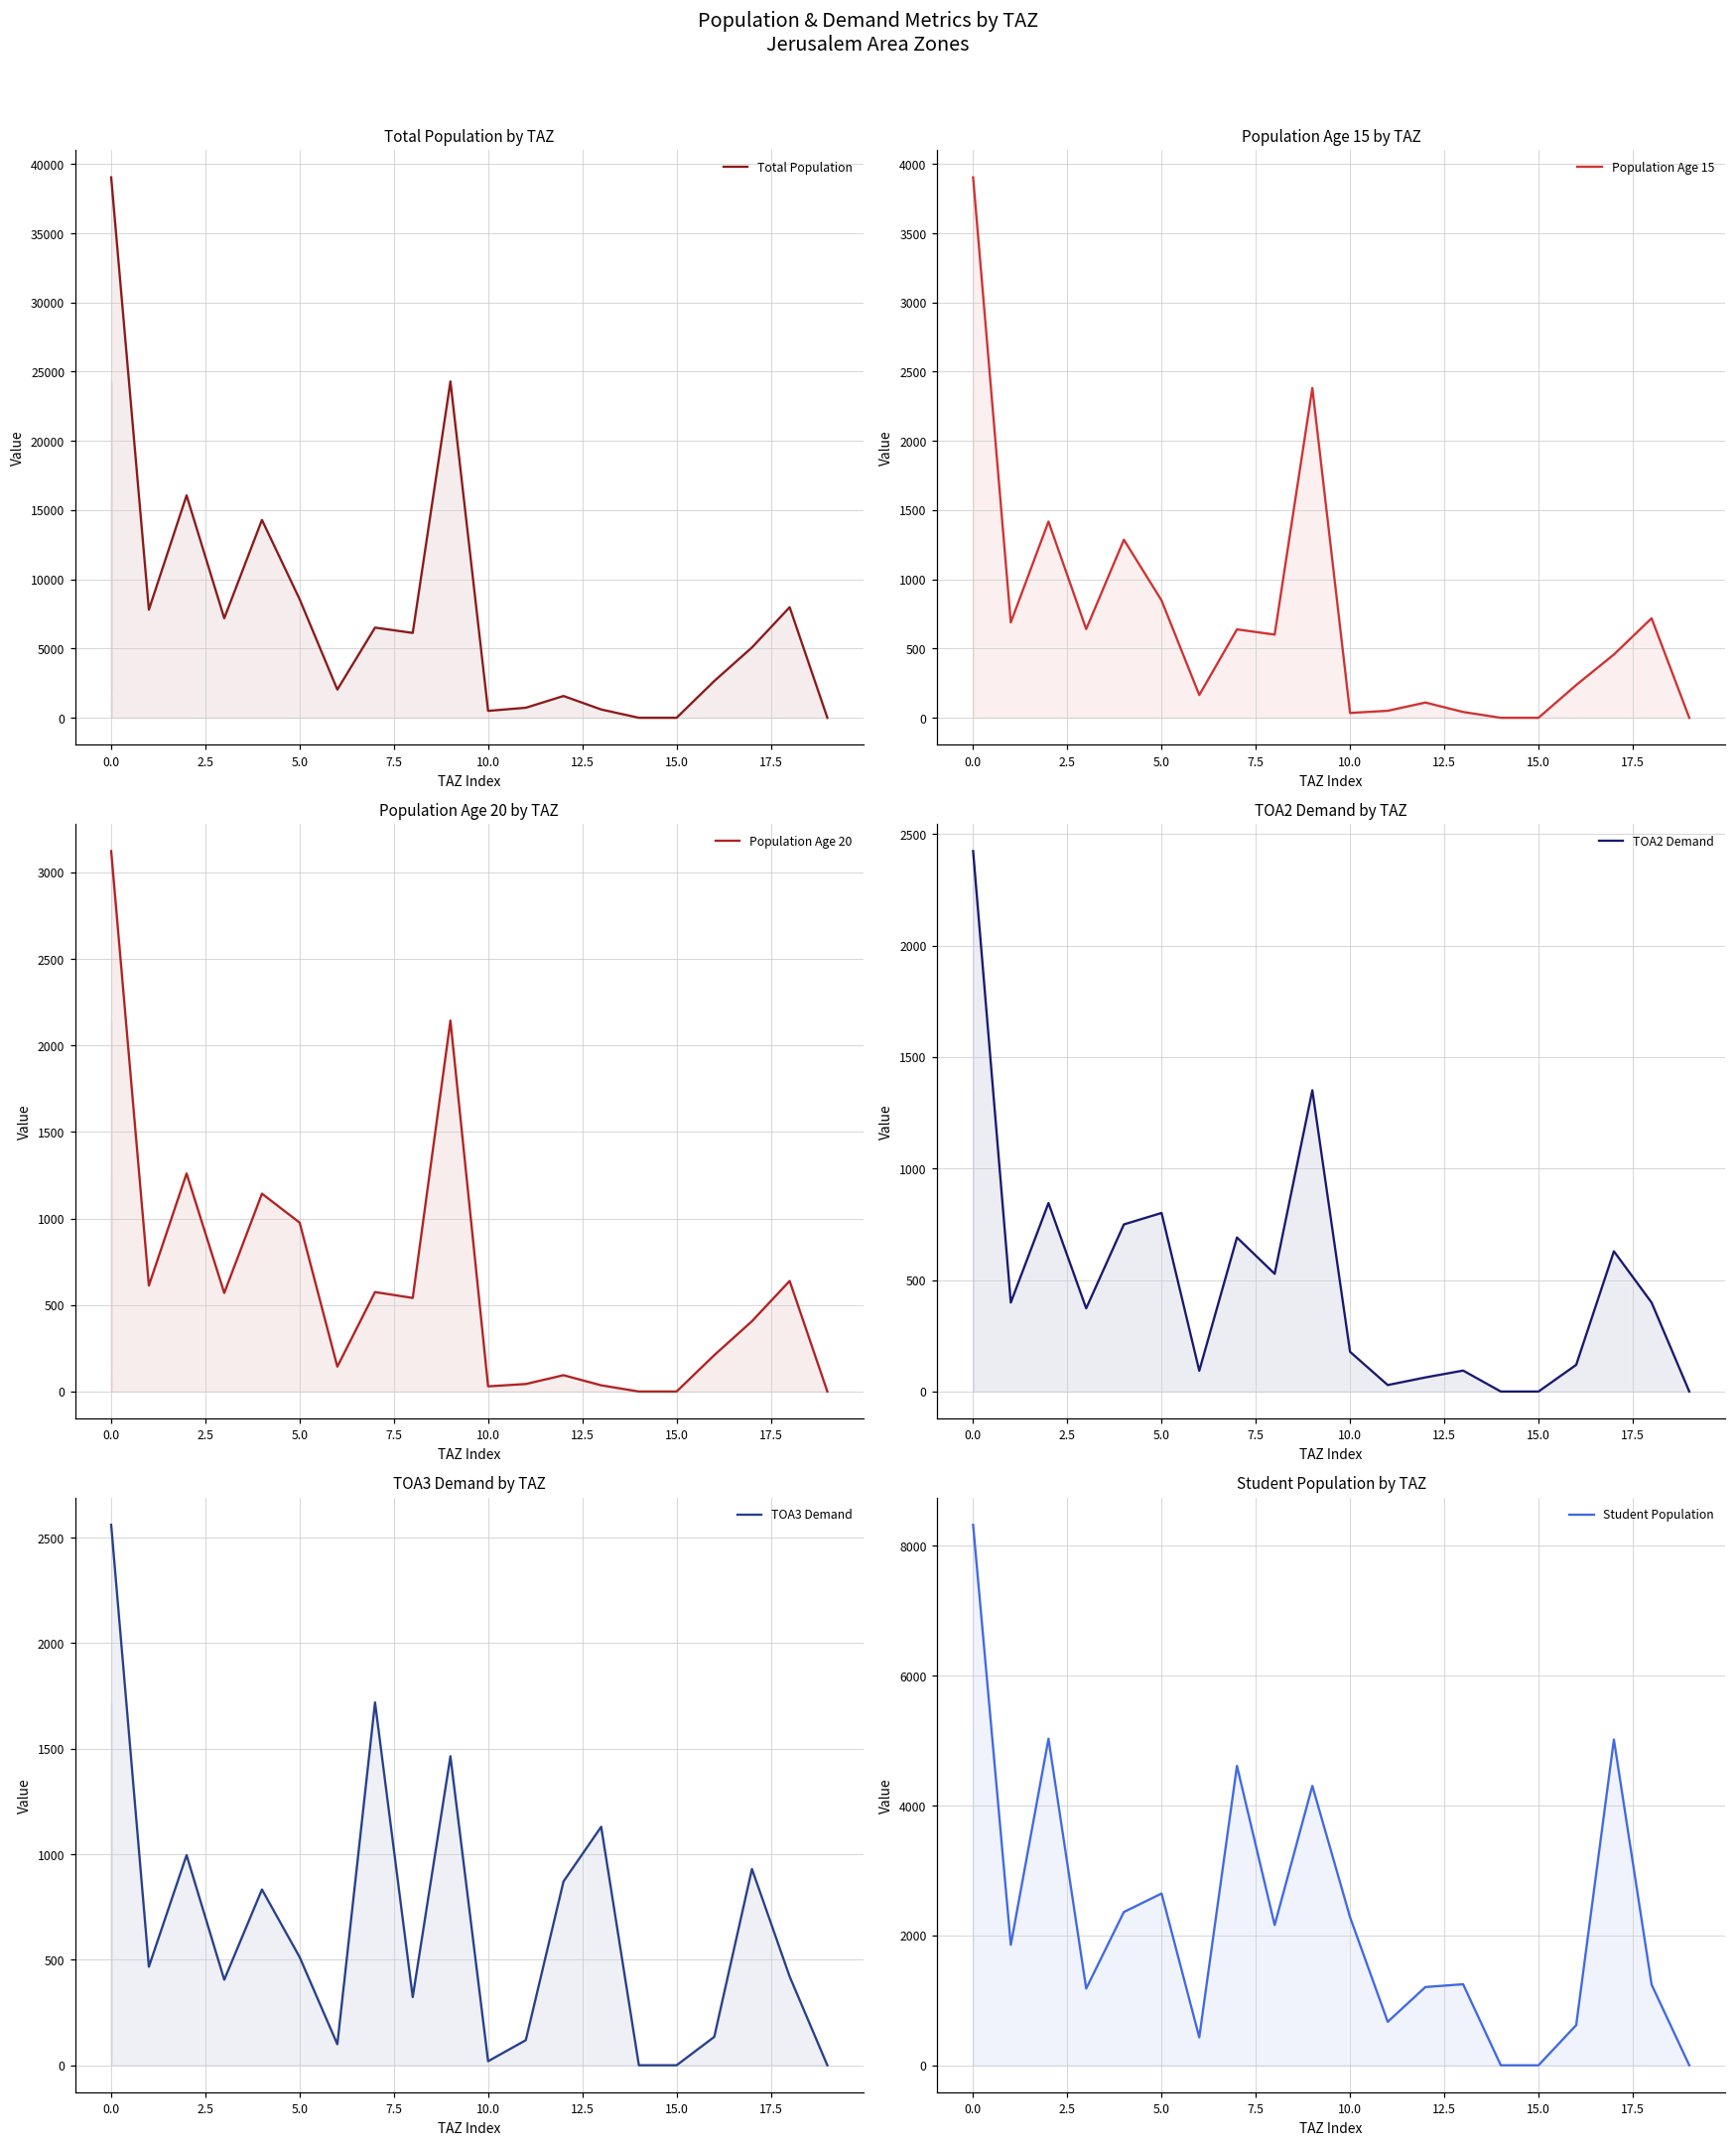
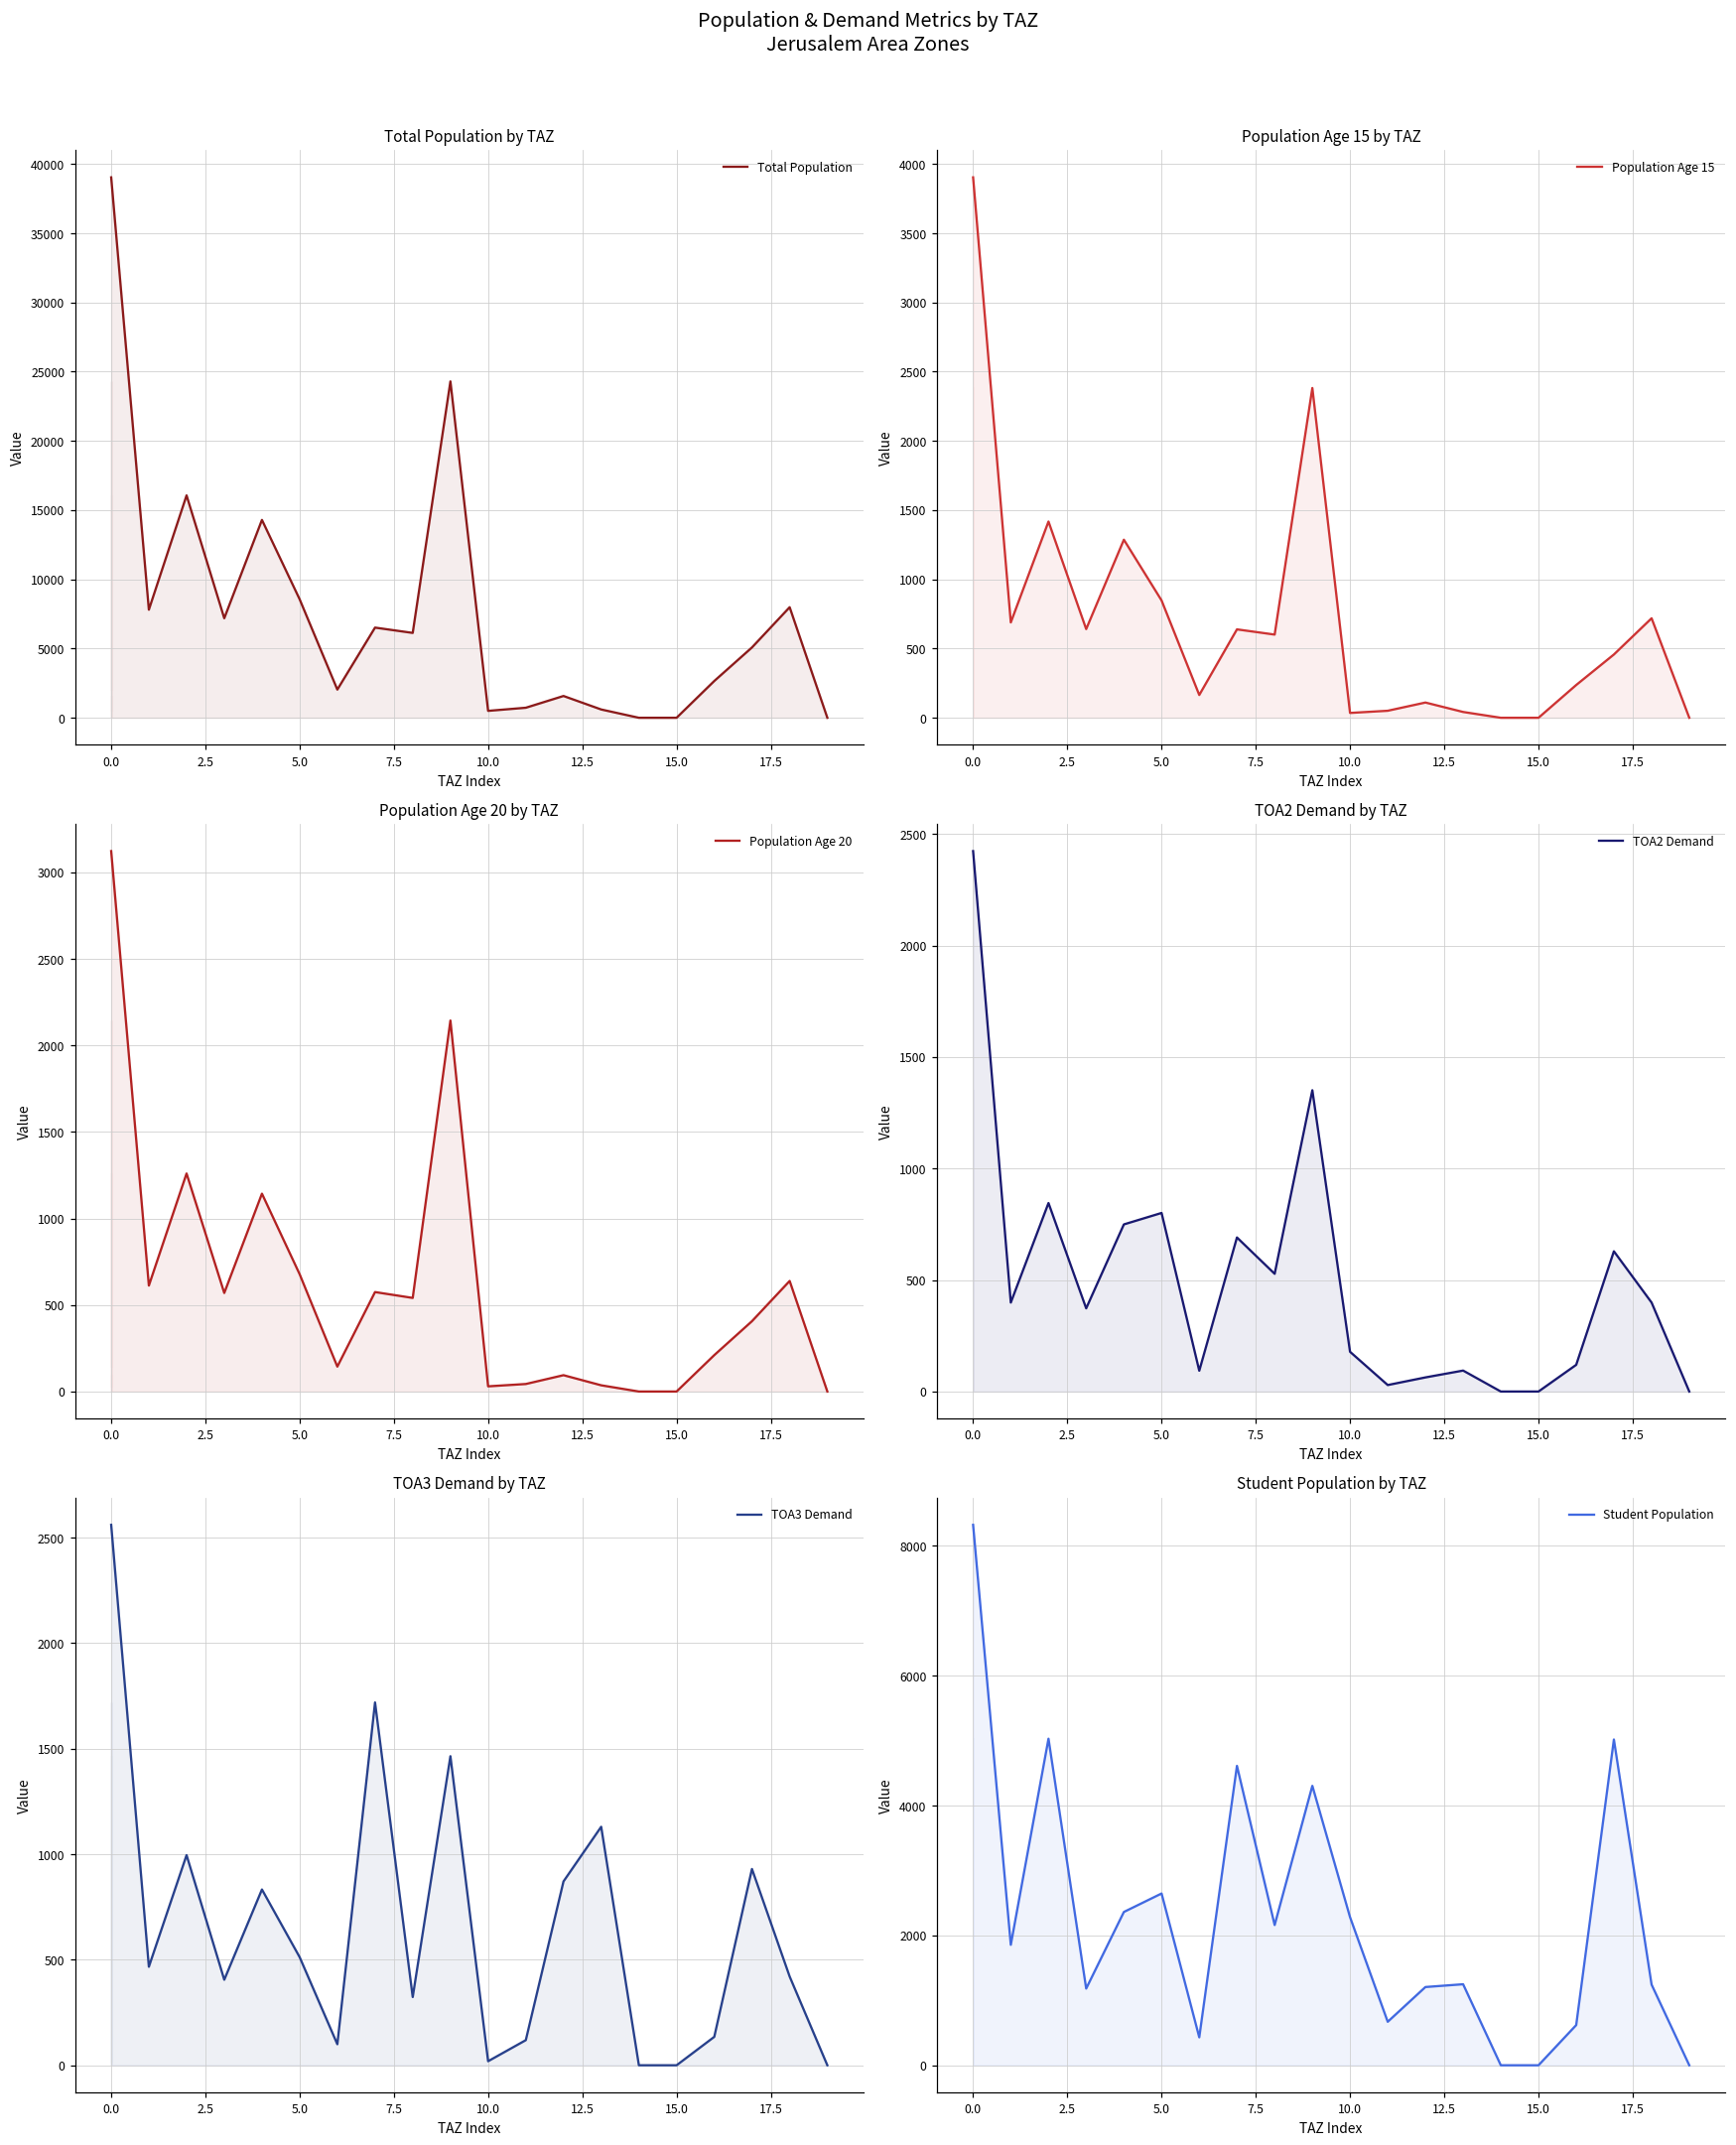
Population Age 20 by TAZ, 5.0: 980 -> 680
